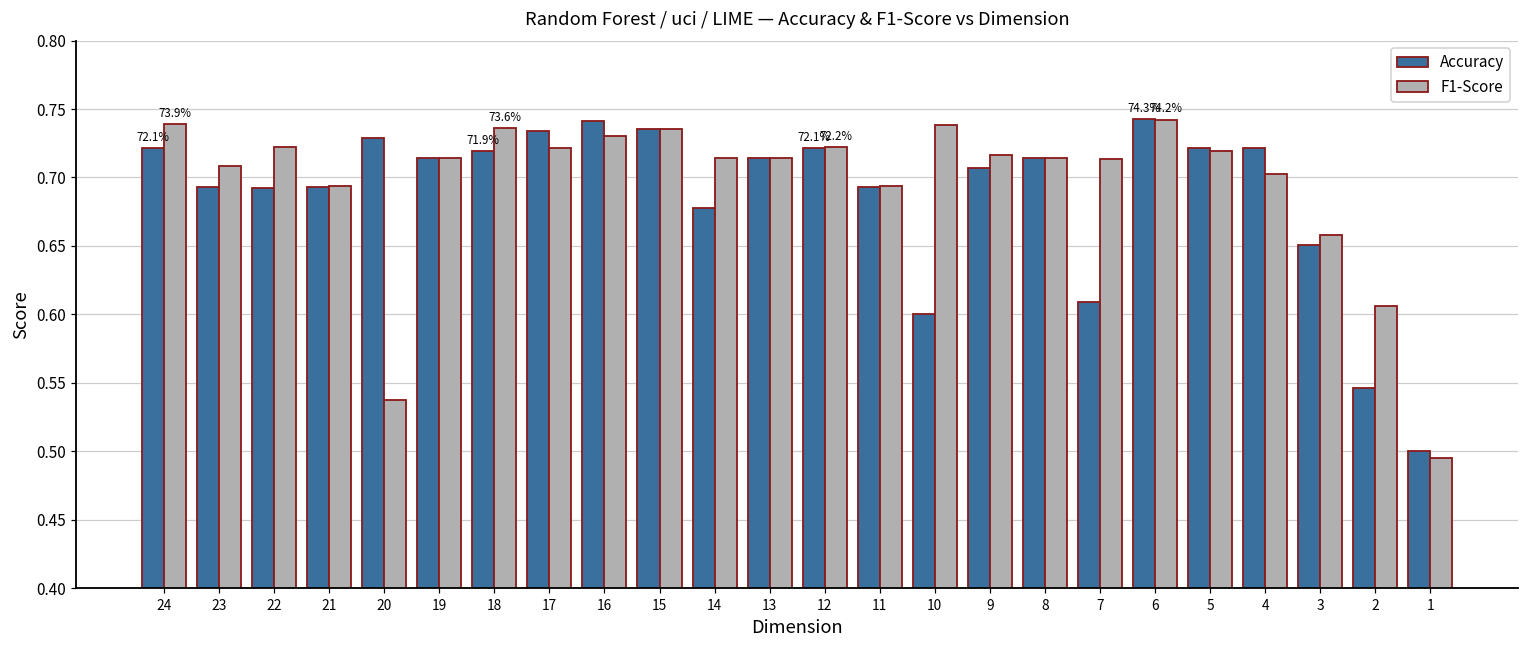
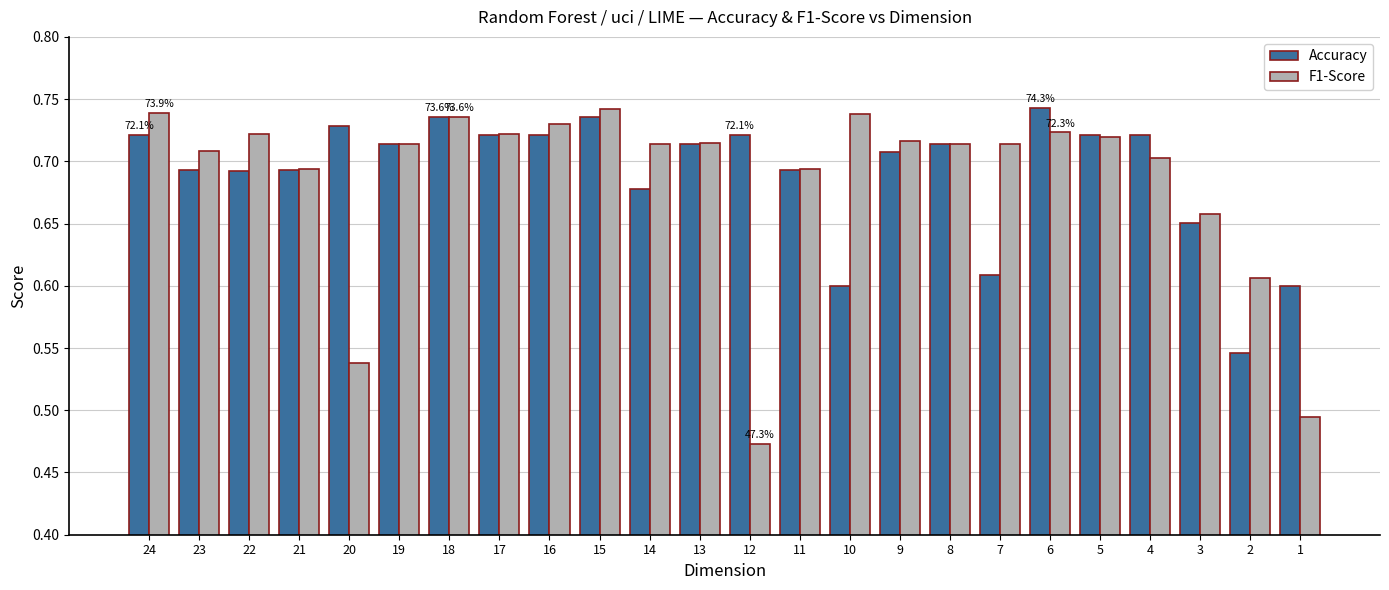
Accuracy, 18: 71.9% -> 73.6%
Accuracy, 17: 0.734 -> 0.721
Accuracy, 16: 0.741 -> 0.721
F1-Score, 15: 0.736 -> 0.742
F1-Score, 12: 72.2% -> 47.3%
F1-Score, 6: 74.2% -> 72.3%
Accuracy, 1: 0.5 -> 0.6
